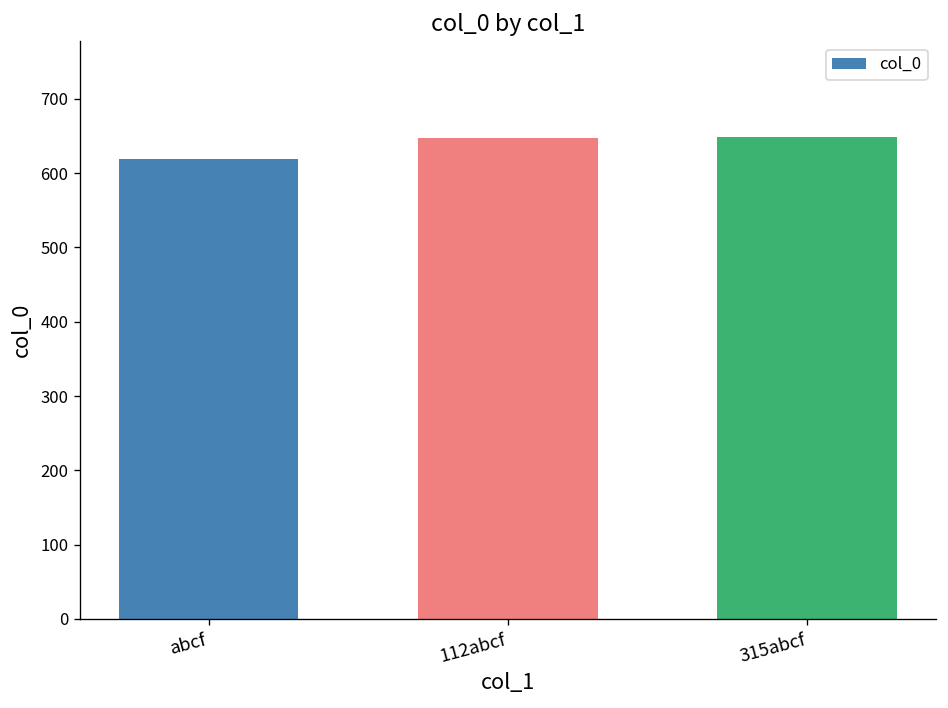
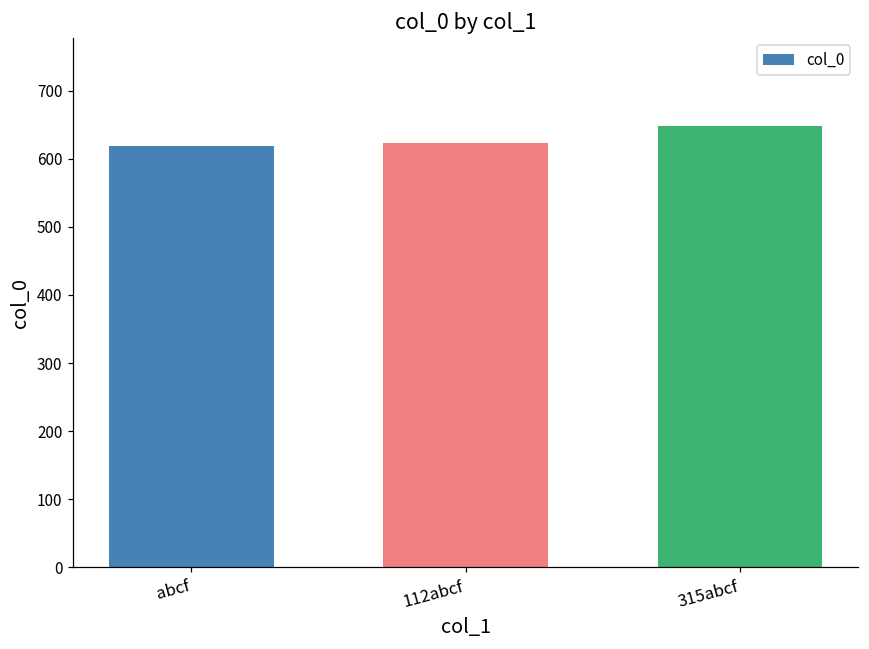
112abcf: 650 -> 620
